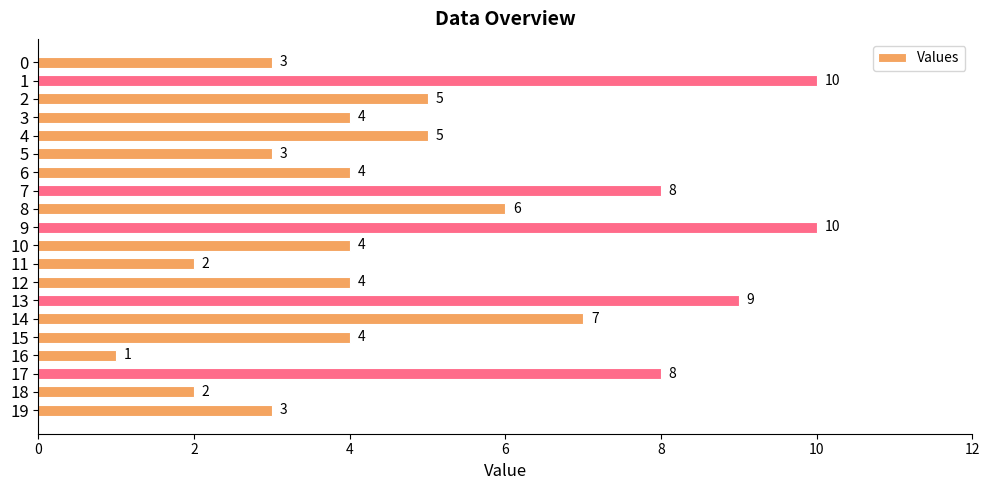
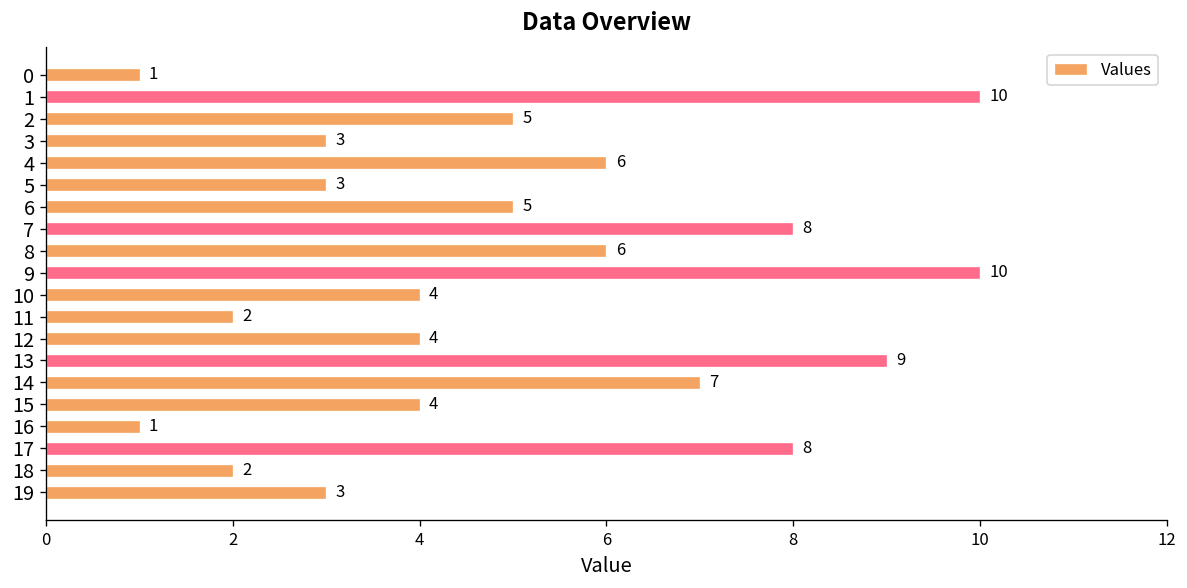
0: 3 -> 1
3: 4 -> 3
4: 5 -> 6
6: 4 -> 5
